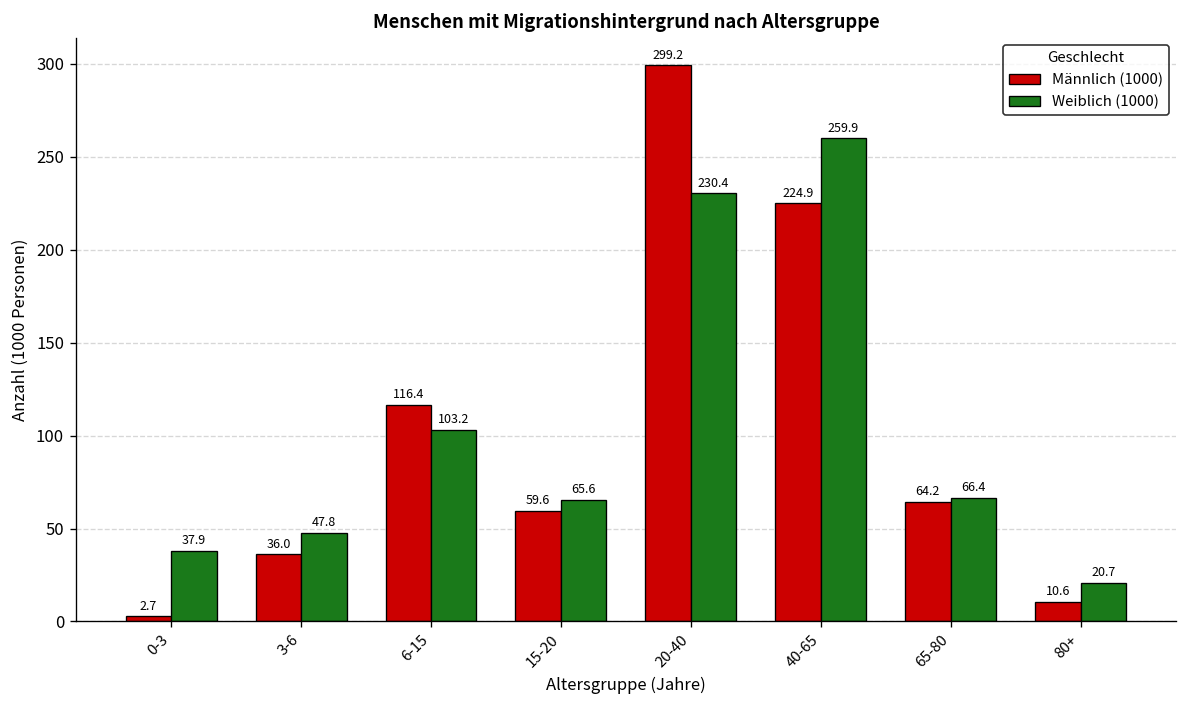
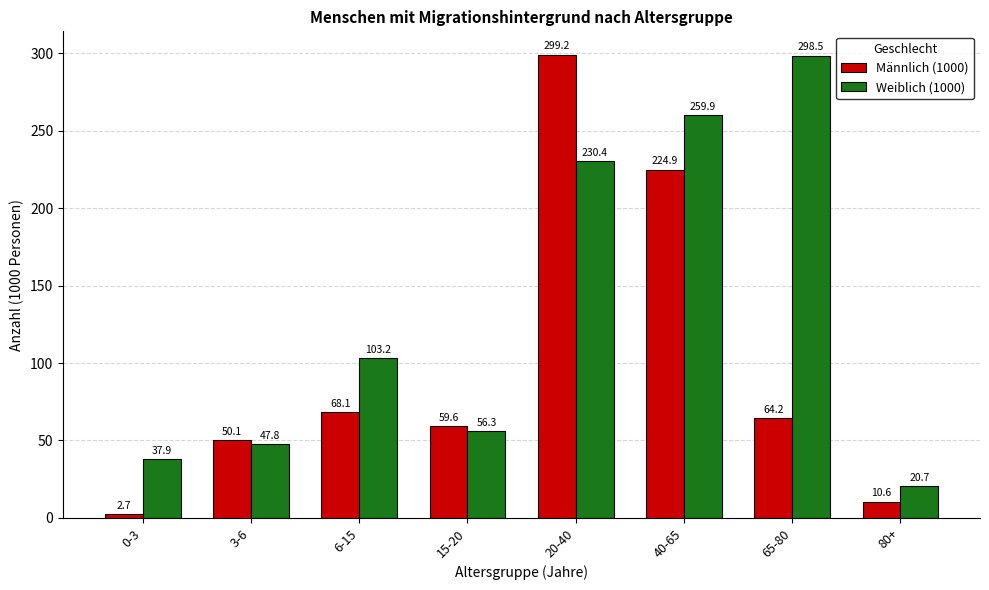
Männlich (1000), 3-6: 36.0 -> 50.1
Männlich (1000), 6-15: 116.4 -> 68.1
Weiblich (1000), 15-20: 65.6 -> 56.3
Weiblich (1000), 65-80: 66.4 -> 298.5
